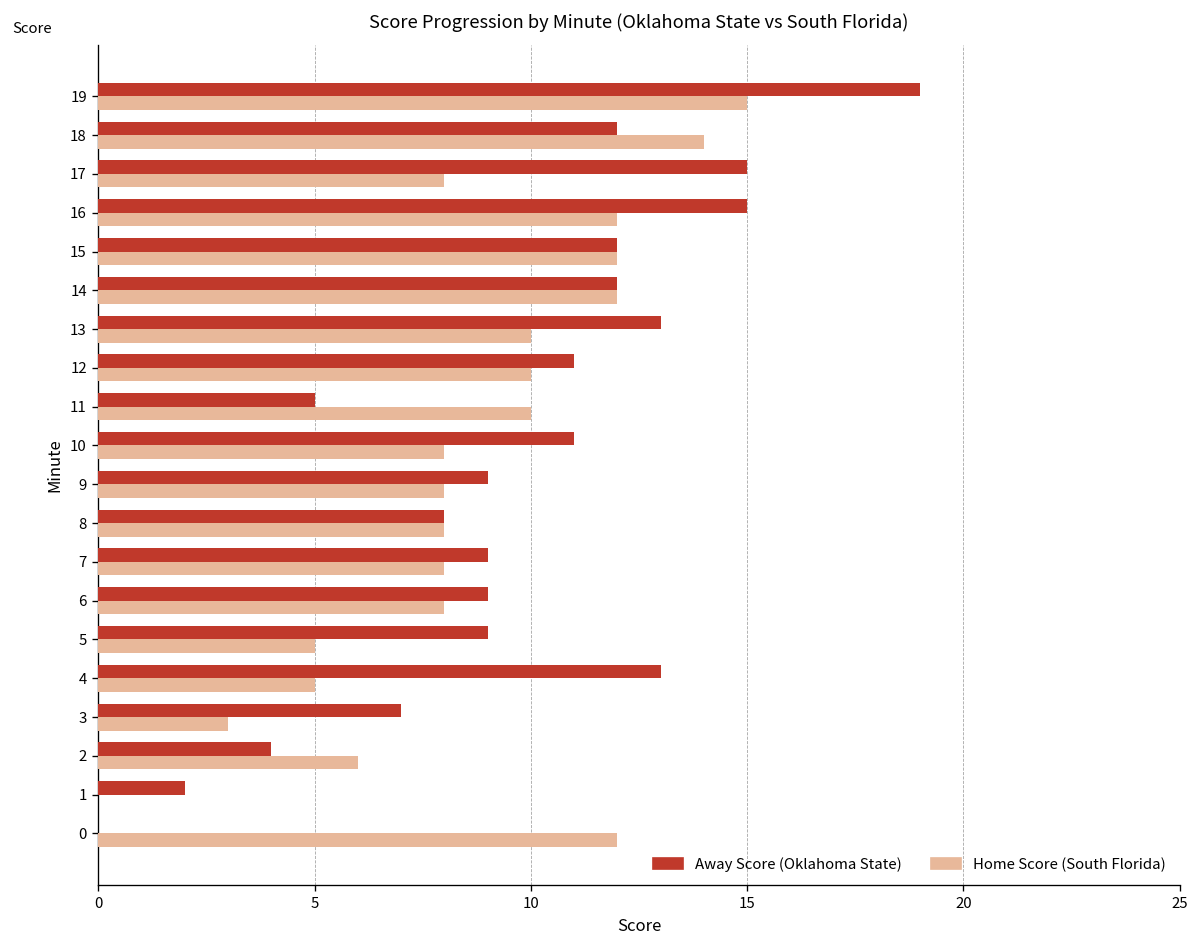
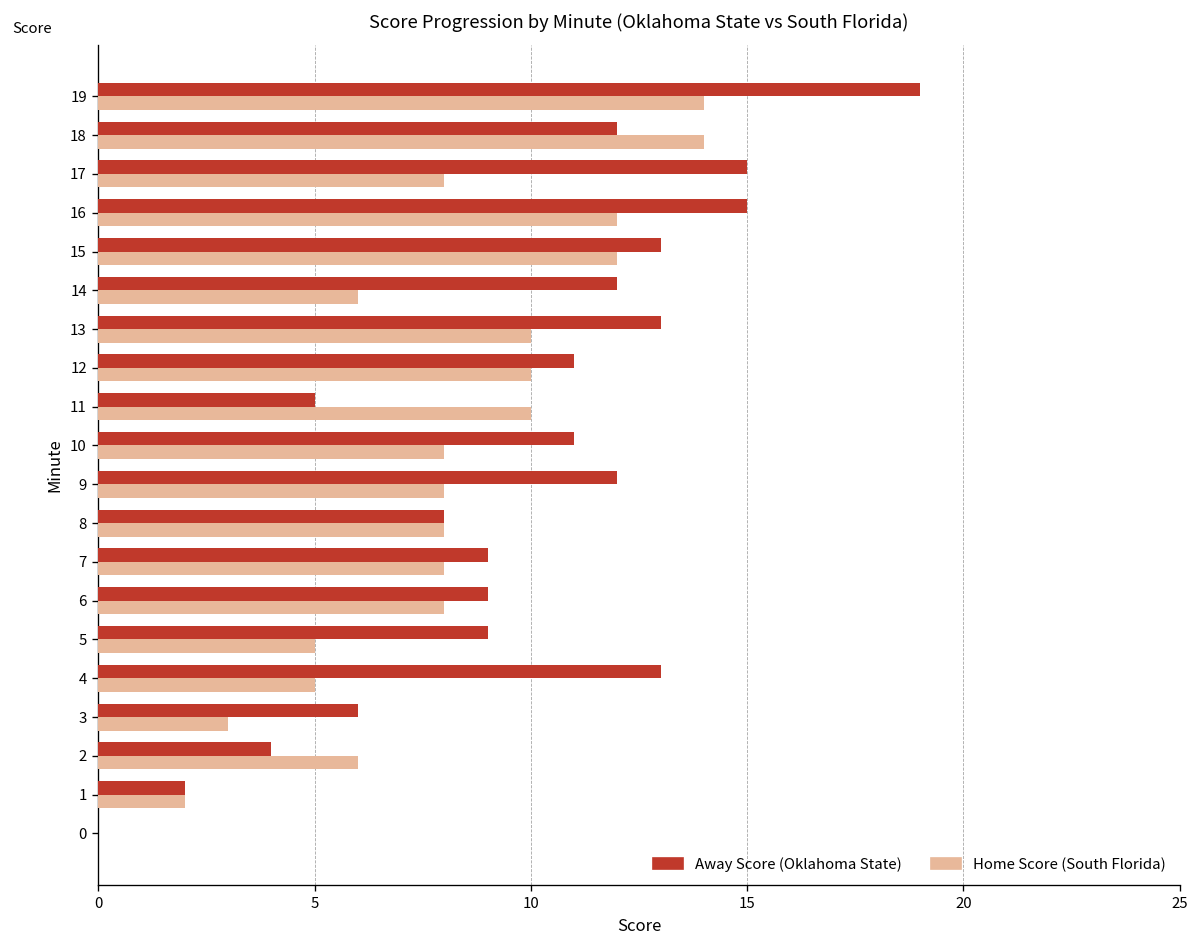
Home Score (South Florida), 19: 15 -> 14
Away Score (Oklahoma State), 15: 12 -> 13
Home Score (South Florida), 14: 12 -> 6
Away Score (Oklahoma State), 9: 9 -> 12
Away Score (Oklahoma State), 3: 7 -> 6
Home Score (South Florida), 1: 0 -> 2
Home Score (South Florida), 0: 12 -> 0
